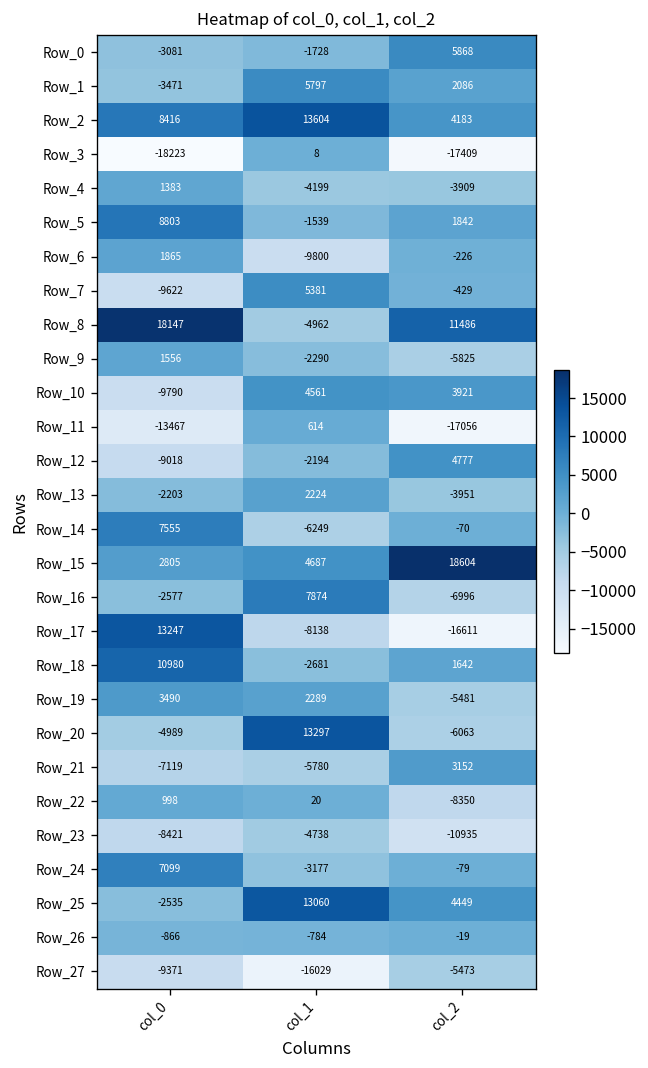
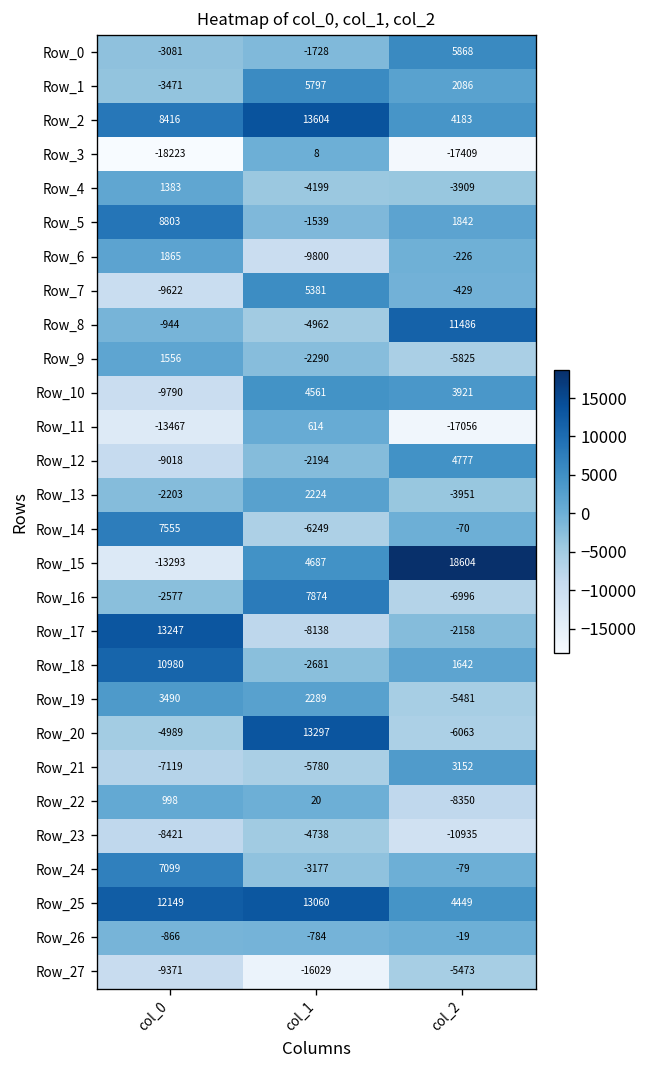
Row_8, col_0: 18147 -> -944
Row_15, col_0: 2805 -> -13293
Row_17, col_2: -16611 -> -2158
Row_25, col_0: -2535 -> 12149
